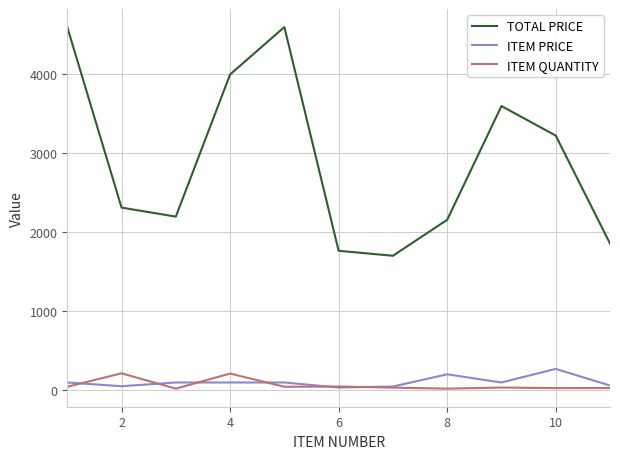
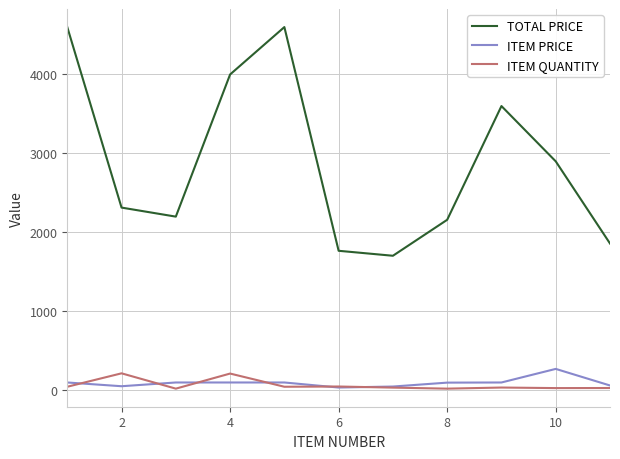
ITEM PRICE, 8: 200 -> 100
TOTAL PRICE, 10: 3200 -> 2900
